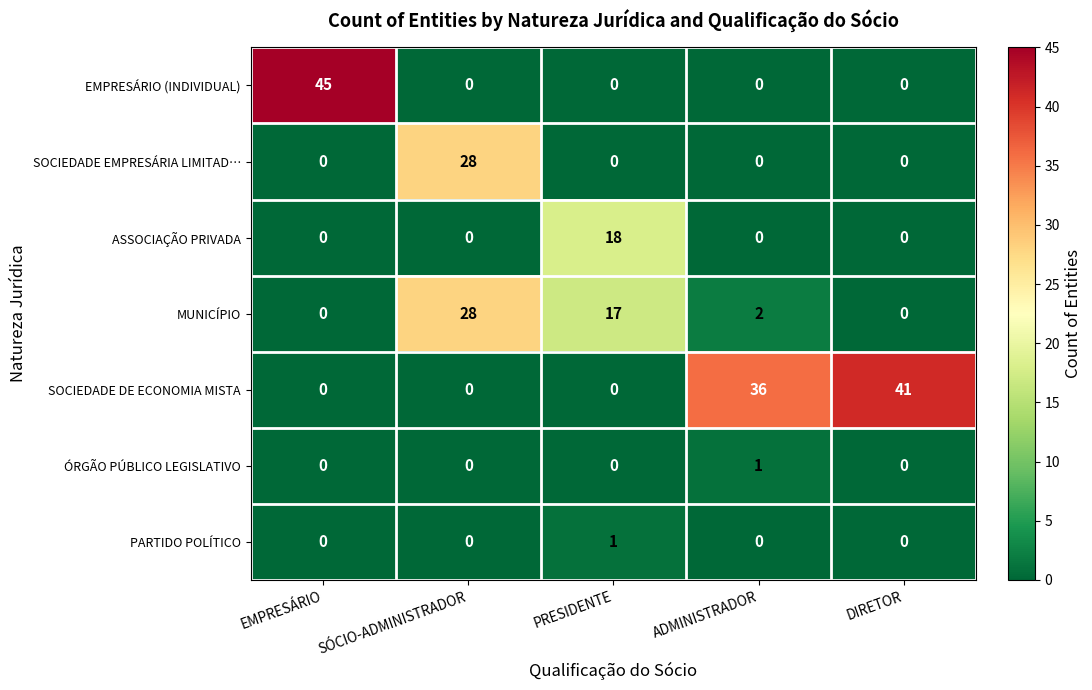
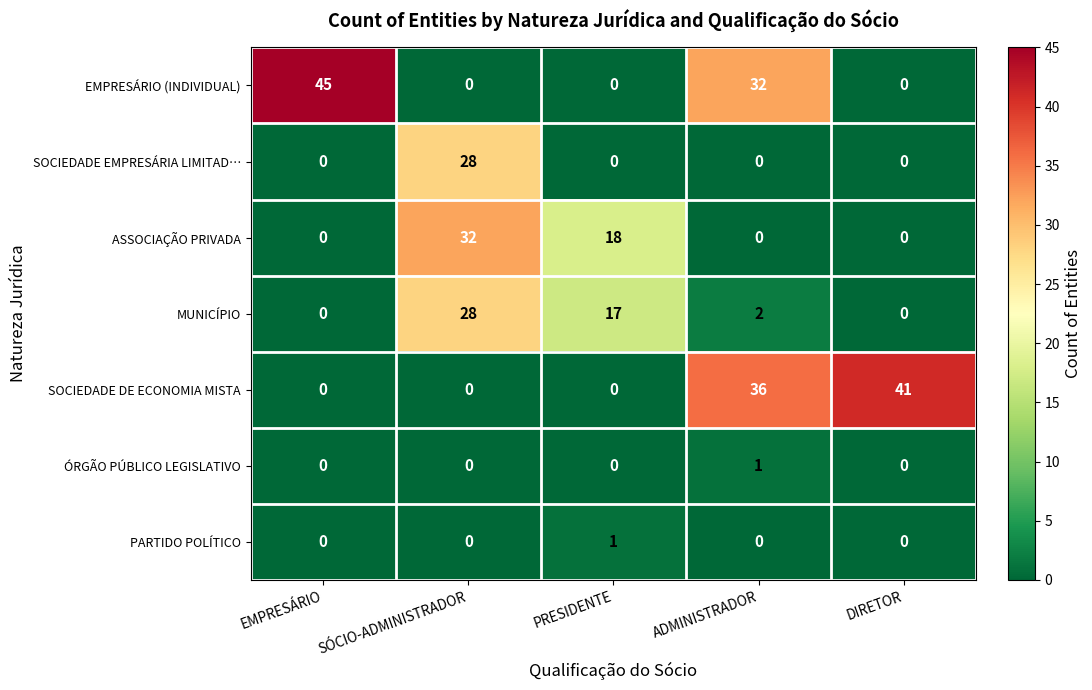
EMPRESÁRIO (INDIVIDUAL), ADMINISTRADOR: 0 -> 32
ASSOCIAÇÃO PRIVADA, SÓCIO-ADMINISTRADOR: 0 -> 32
